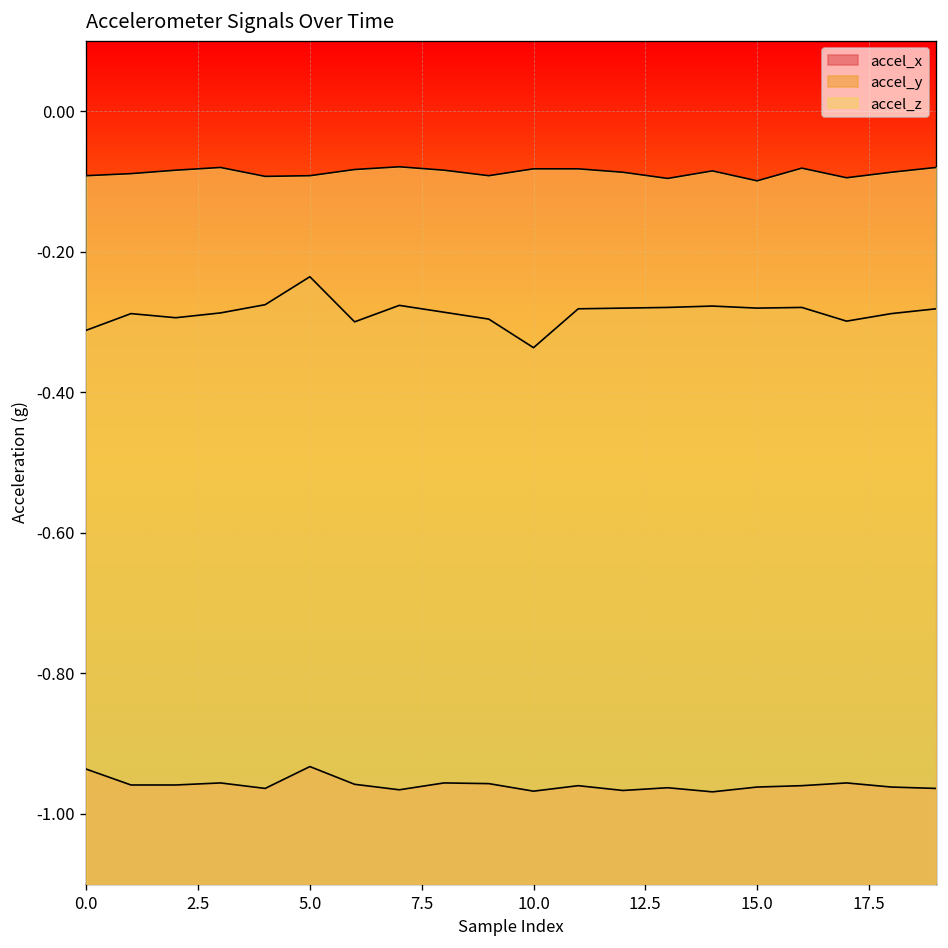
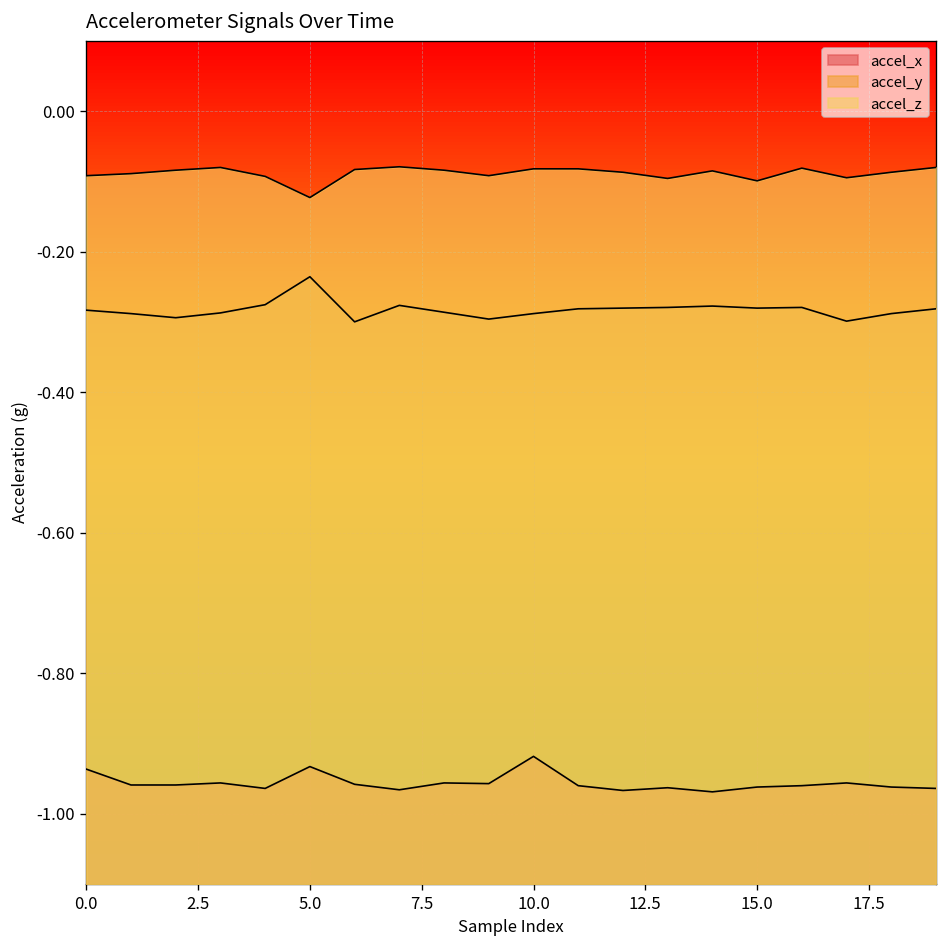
accel_y, 0.0: -0.31 -> -0.28
accel_z, 5.0: -0.09 -> -0.12
accel_x, 10.0: -0.97 -> -0.92
accel_y, 10.0: -0.34 -> -0.29
